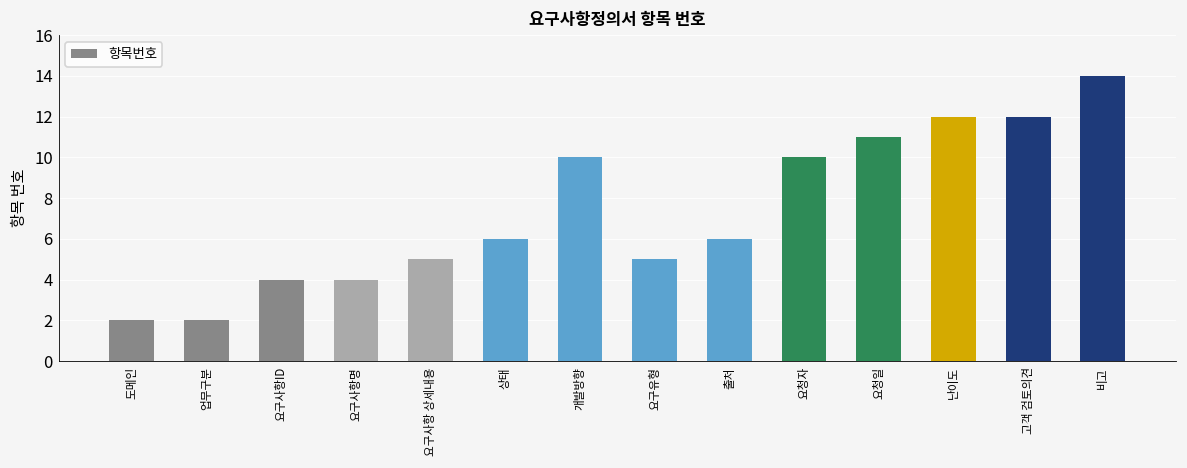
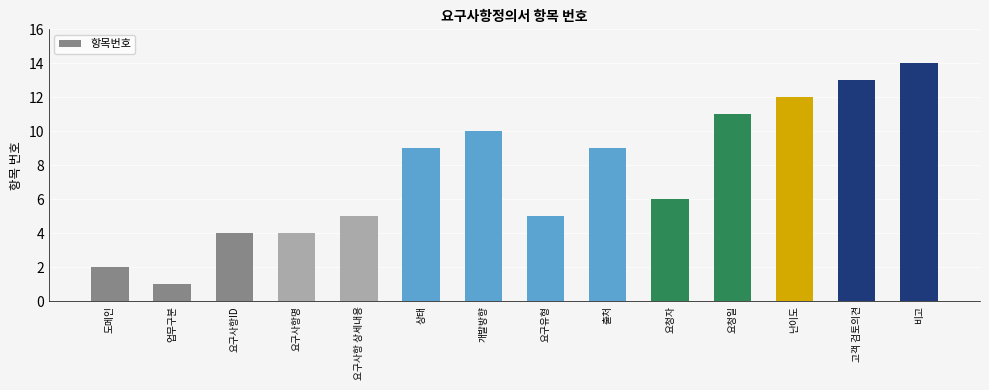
업무구분: 2 -> 1
상태: 6 -> 9
출처: 6 -> 9
요청자: 10 -> 6
고객 검토의견: 12 -> 13
